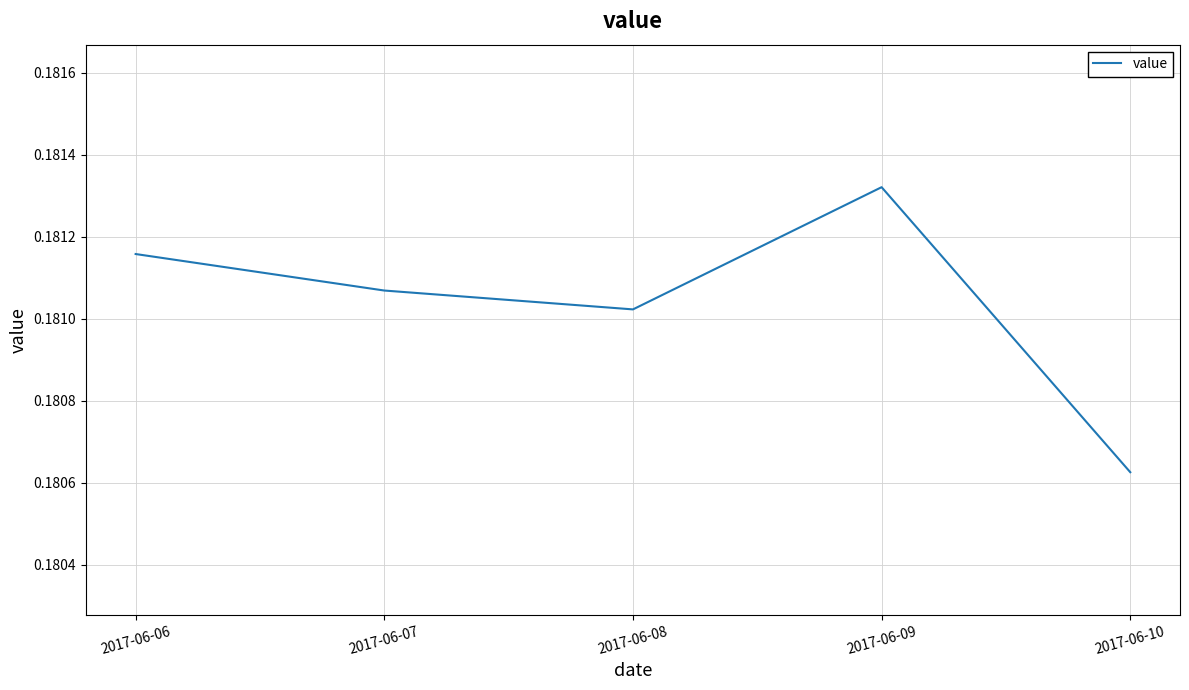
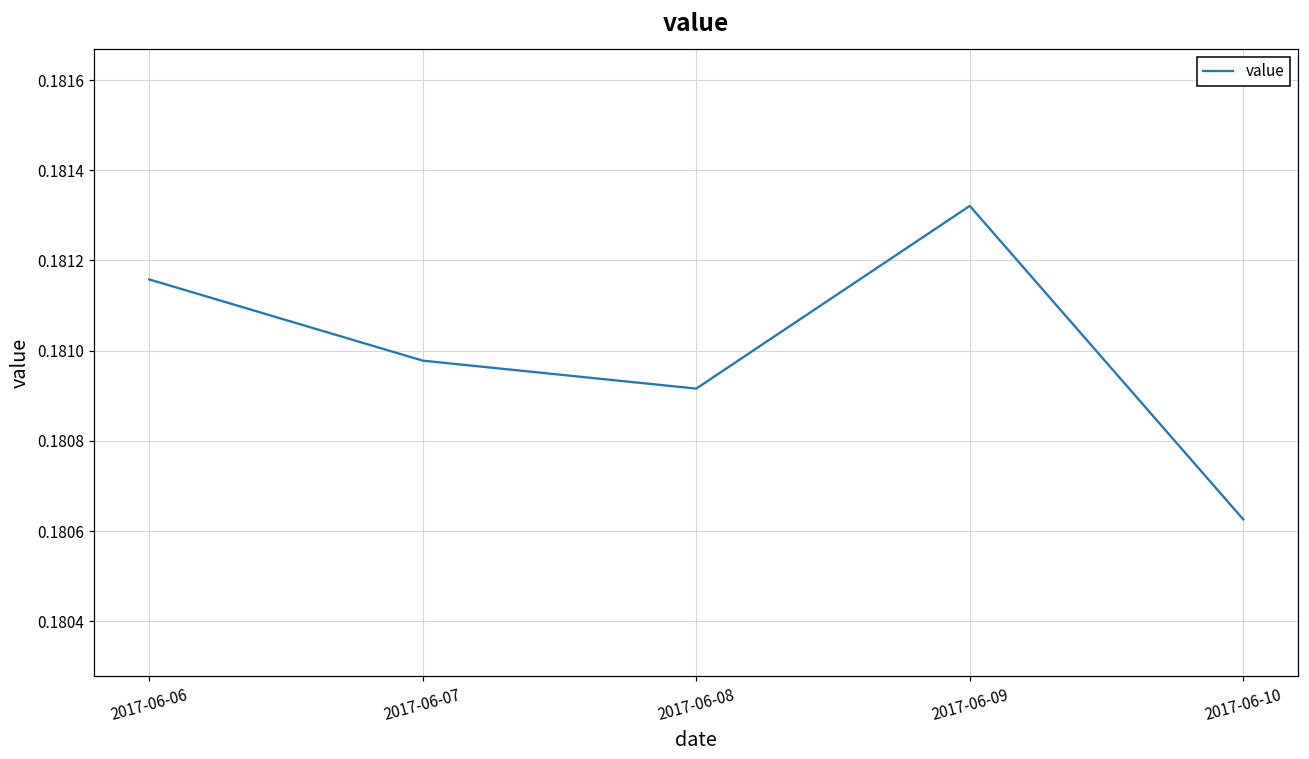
2017-06-07: 0.18107 -> 0.18098
2017-06-08: 0.18102 -> 0.18092
